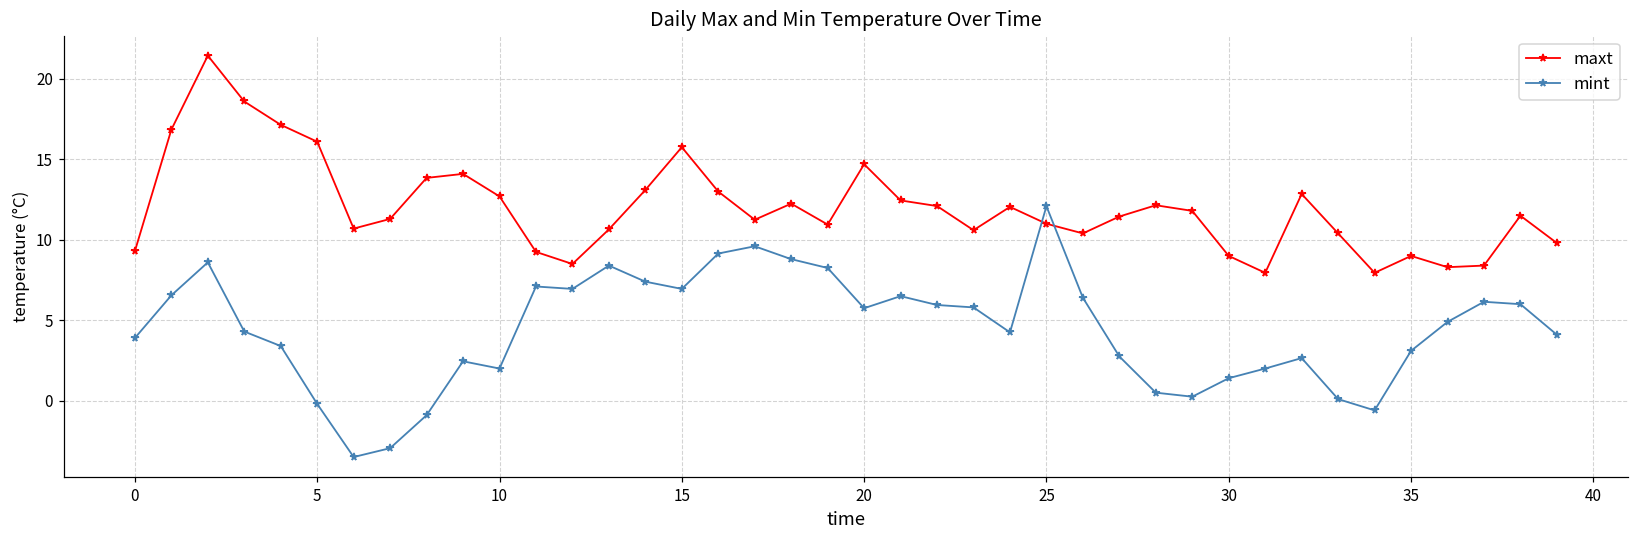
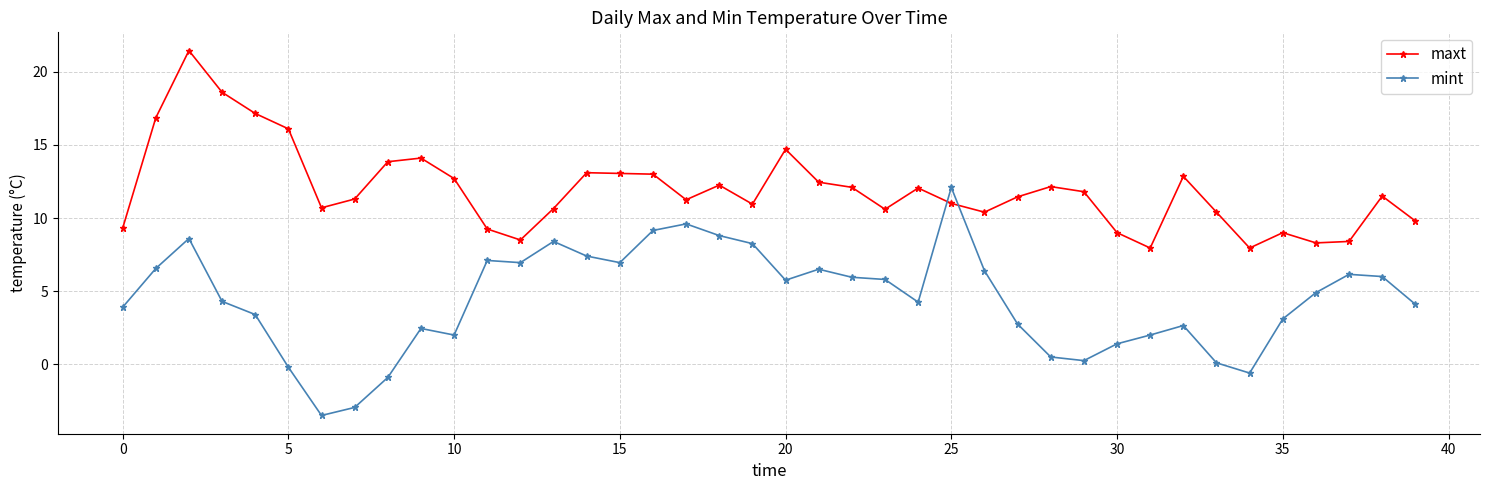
maxt, 15: 15.8 -> 13.1
